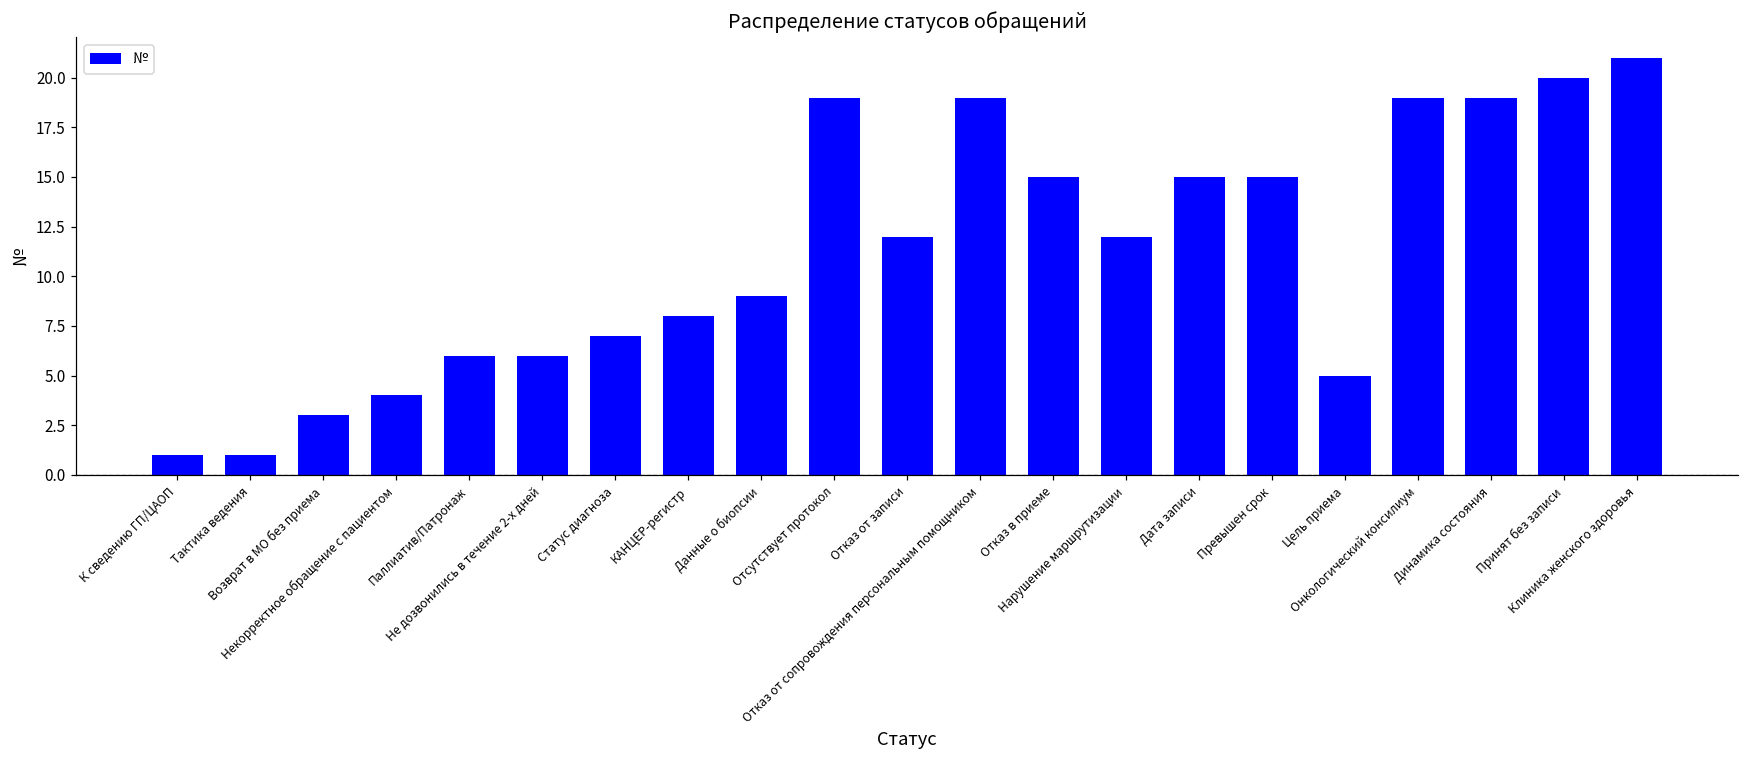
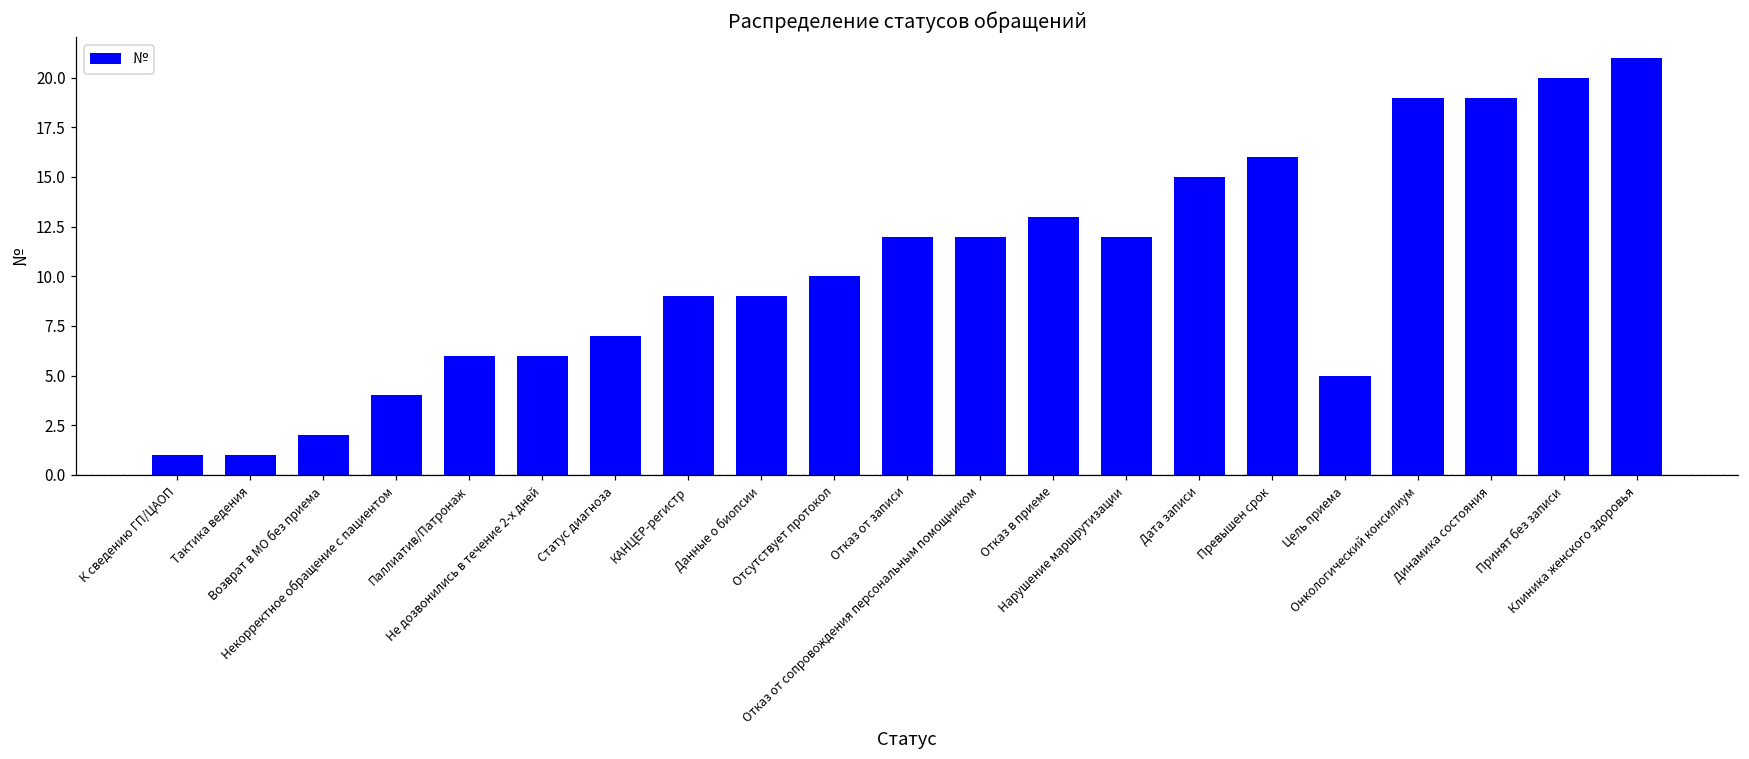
Возврат в МО без приема: 3 -> 2
КАНЦЕР-регистр: 8 -> 9
Отсутствует протокол: 19 -> 10
Отказ от сопровождения персональным помощником: 19 -> 12
Отказ в приеме: 15 -> 13
Превышен срок: 15 -> 16
